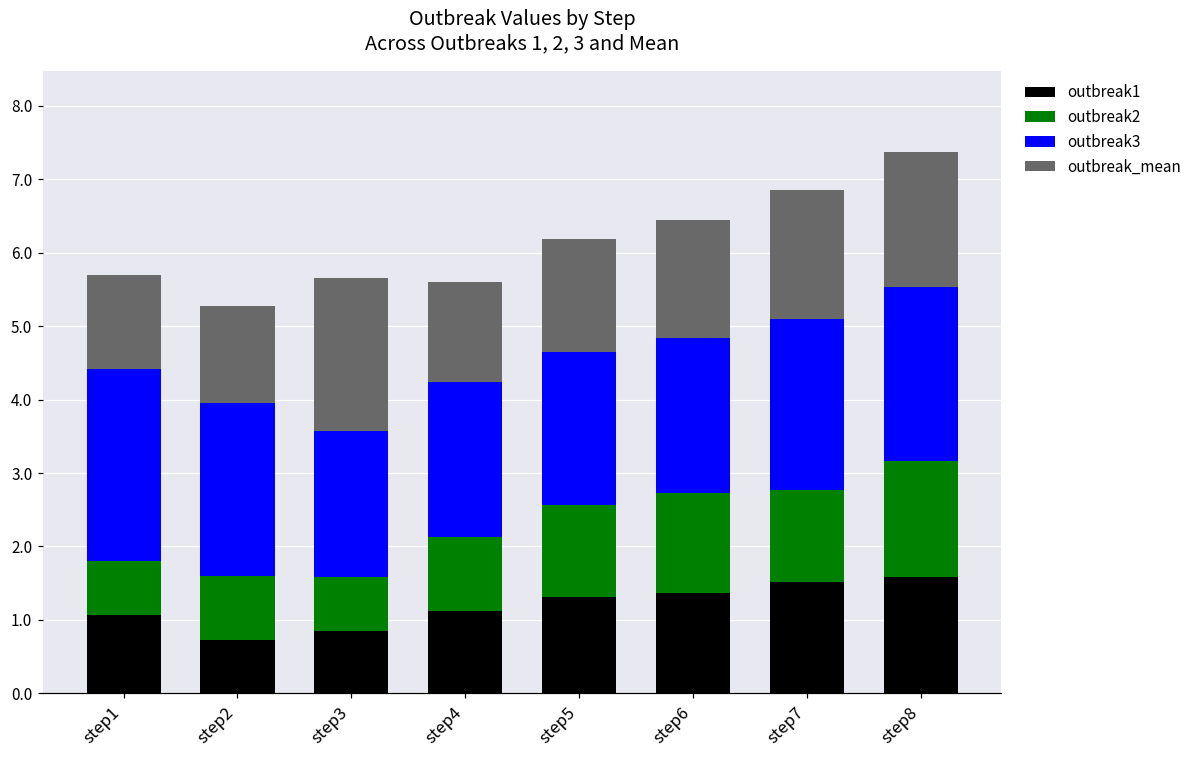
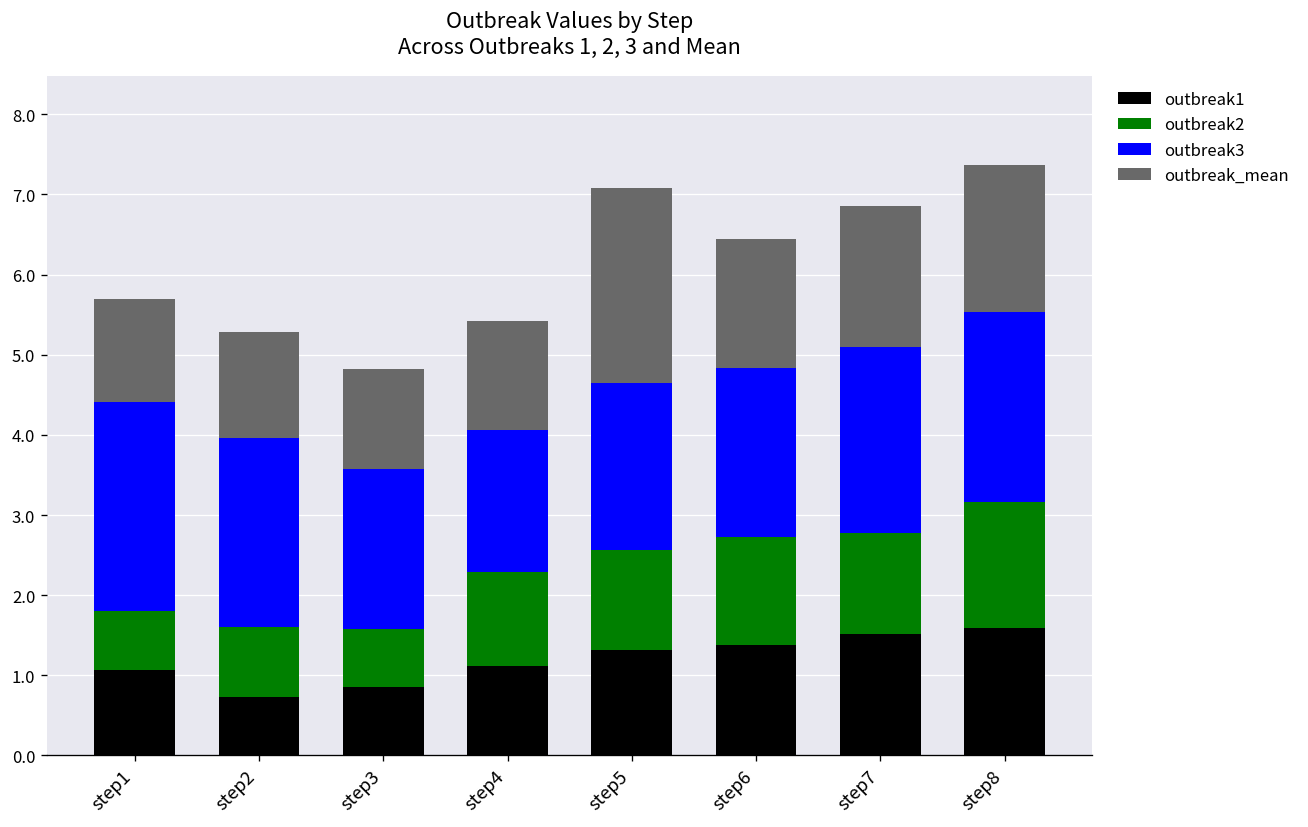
outbreak_mean, step3: 2.1 -> 1.2
outbreak2, step4: 1.0 -> 1.2
outbreak3, step4: 2.1 -> 1.8
outbreak_mean, step5: 1.5 -> 2.4
